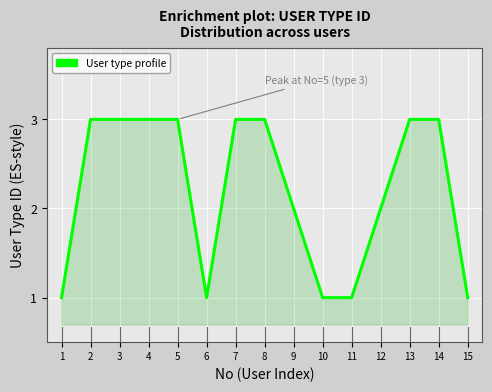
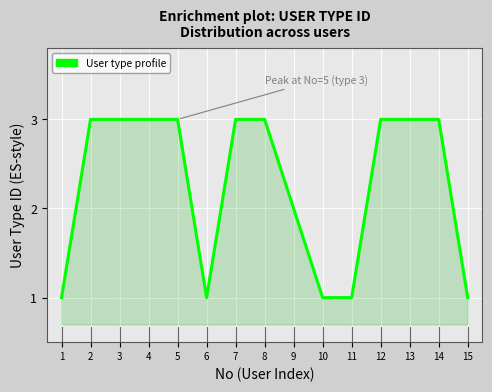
12: 2 -> 3
